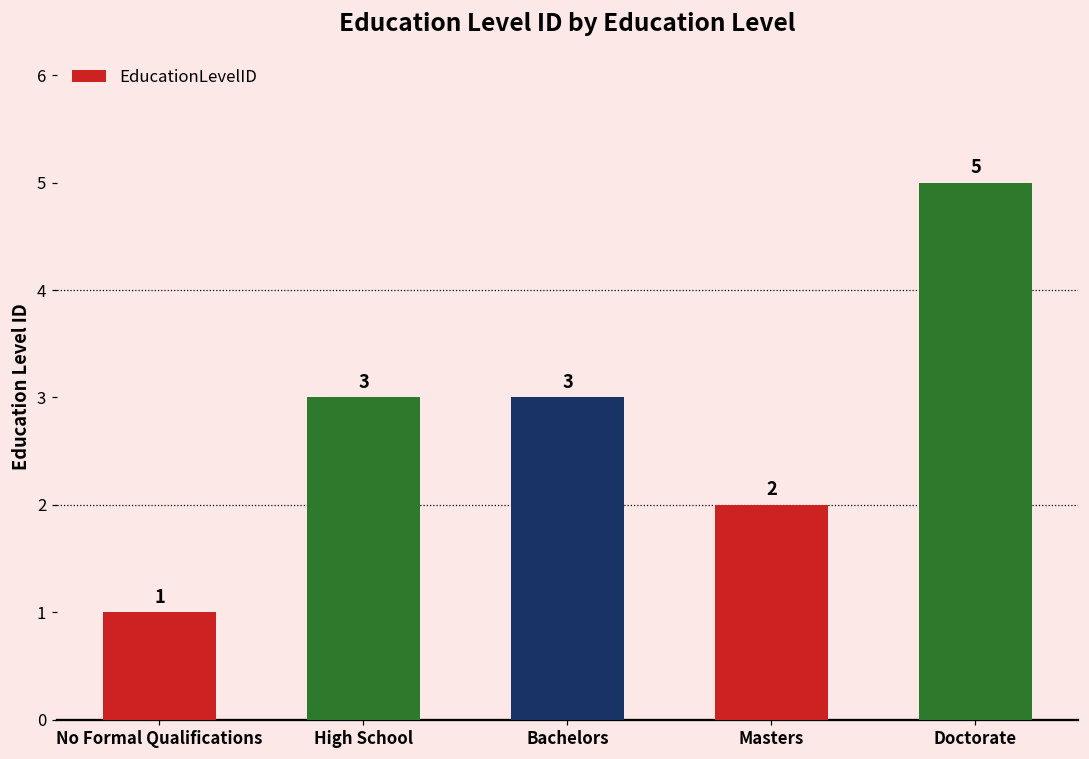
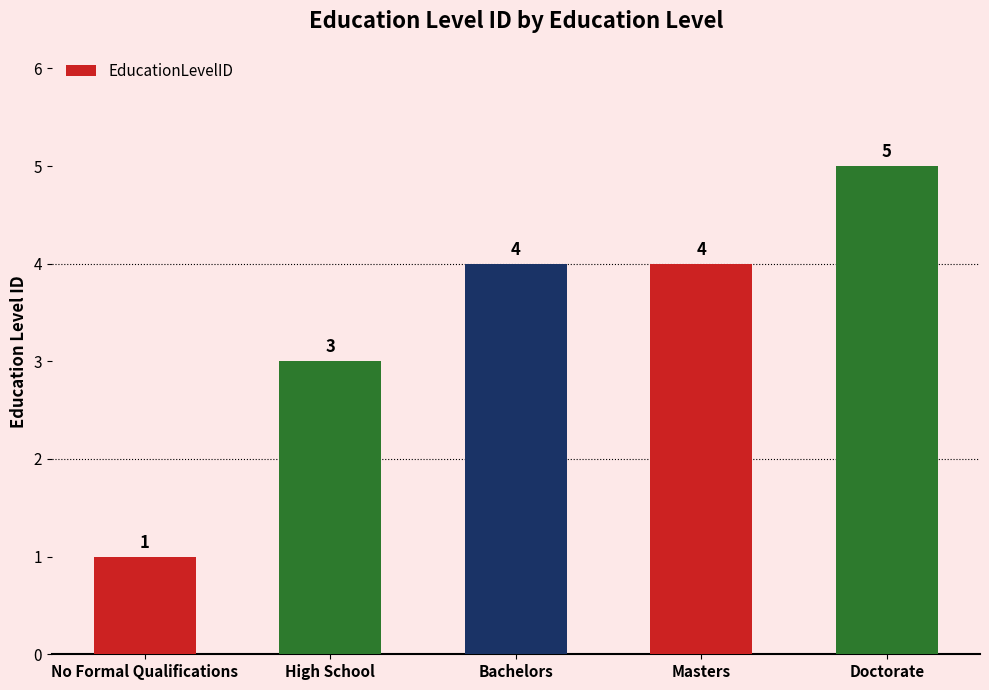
Bachelors: 3 -> 4
Masters: 2 -> 4
